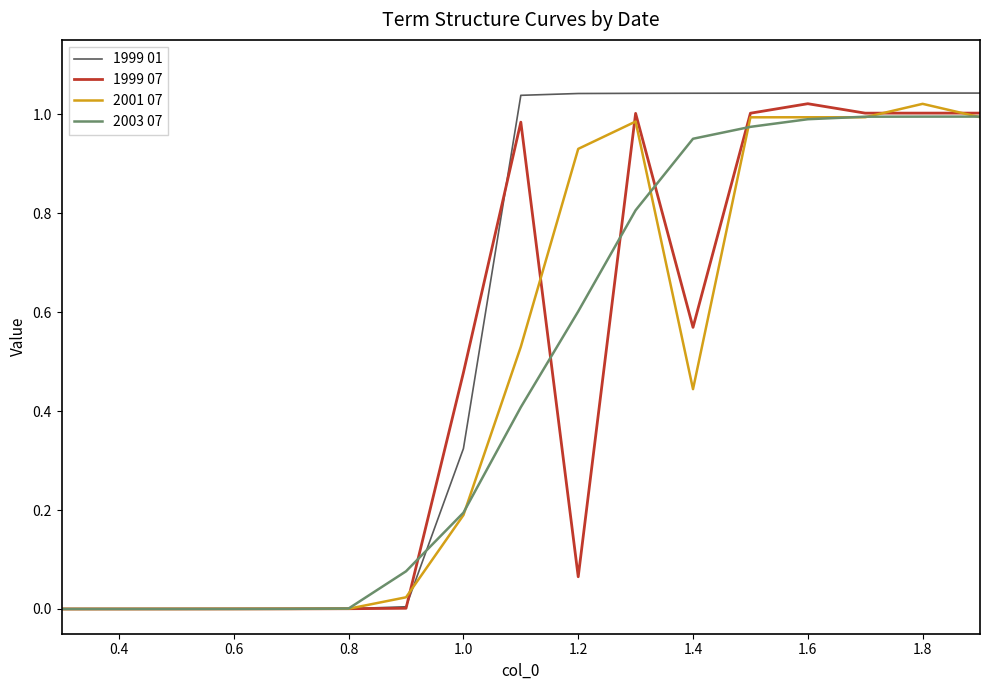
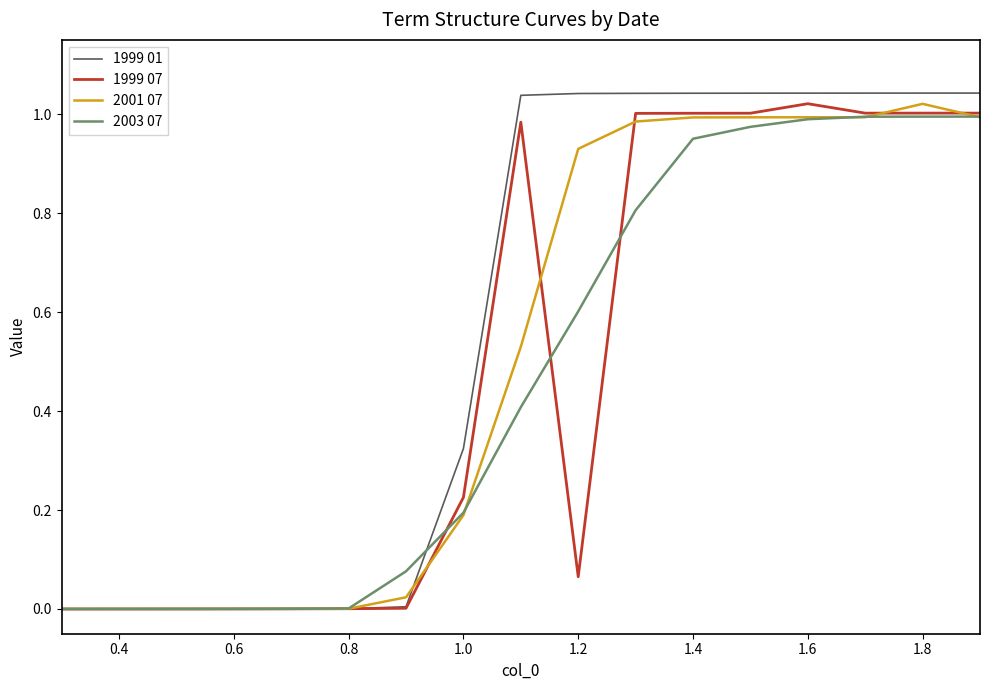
1999 07, 1.0: 0.48 -> 0.23
1999 07, 1.4: 0.57 -> 1.00
2001 07, 1.4: 0.44 -> 0.99
